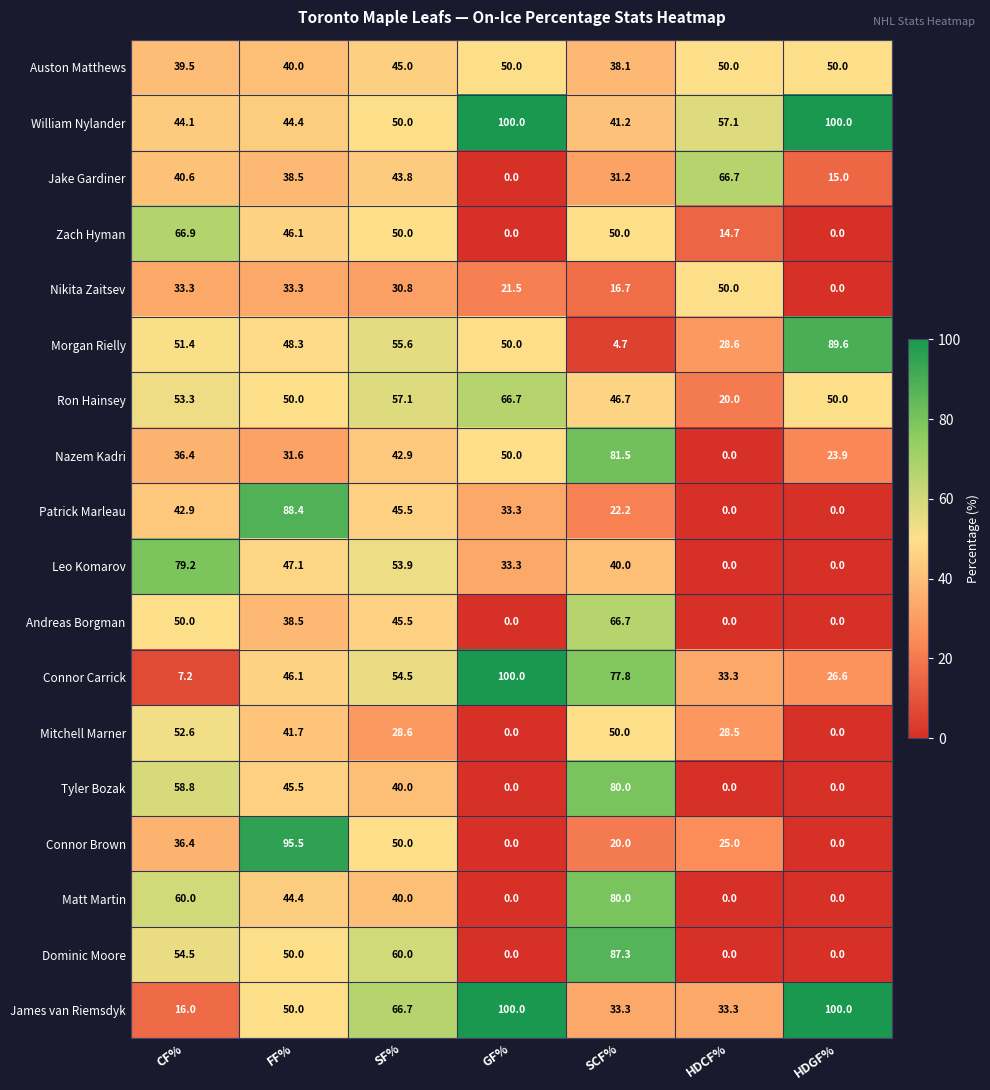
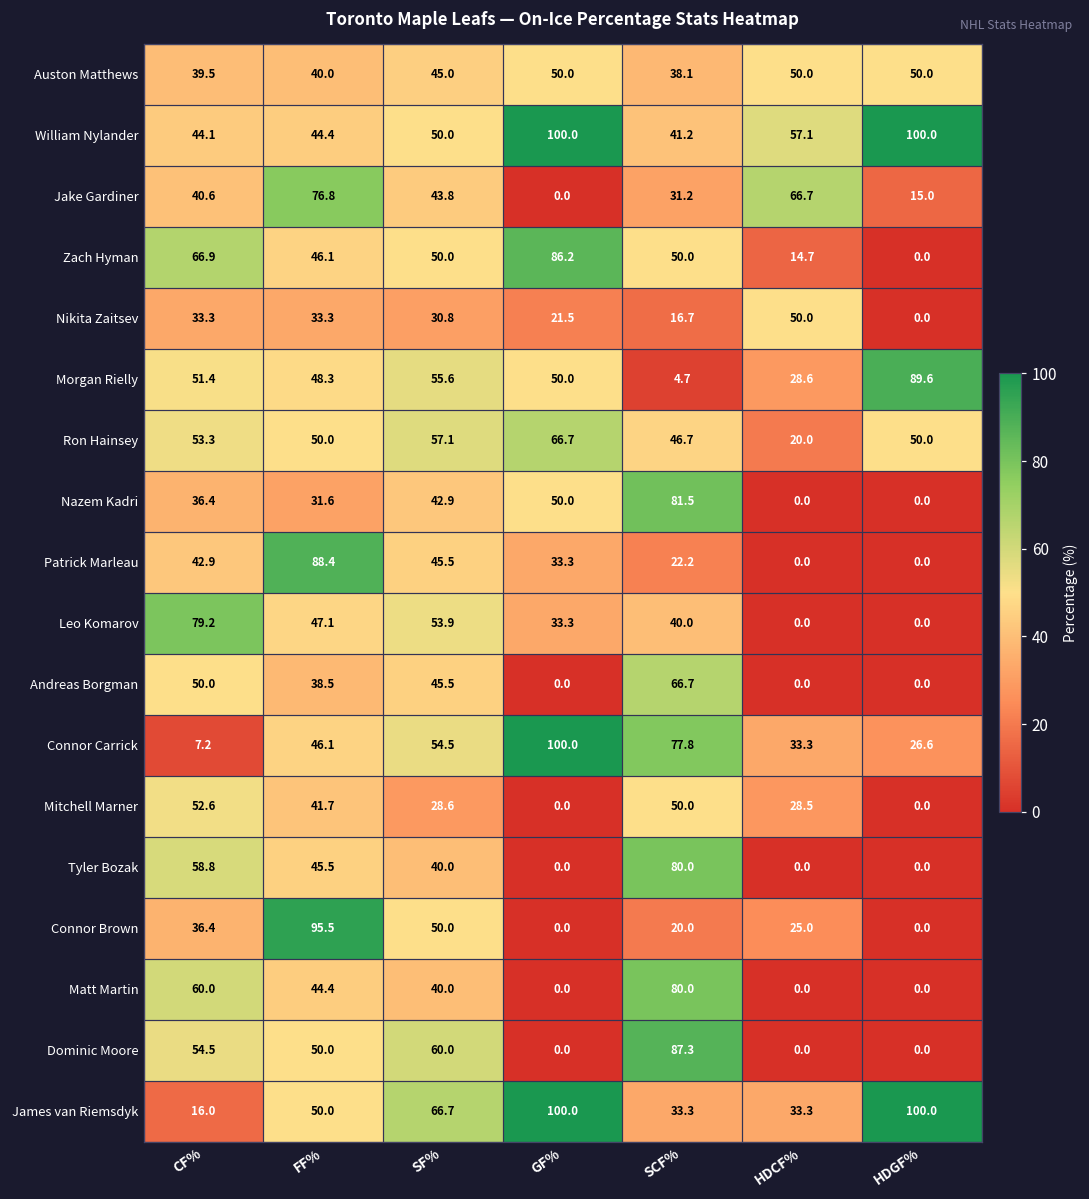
Jake Gardiner, FF%: 38.5 -> 76.8
Zach Hyman, GF%: 0.0 -> 86.2
Nazem Kadri, HDGF%: 23.9 -> 0.0
